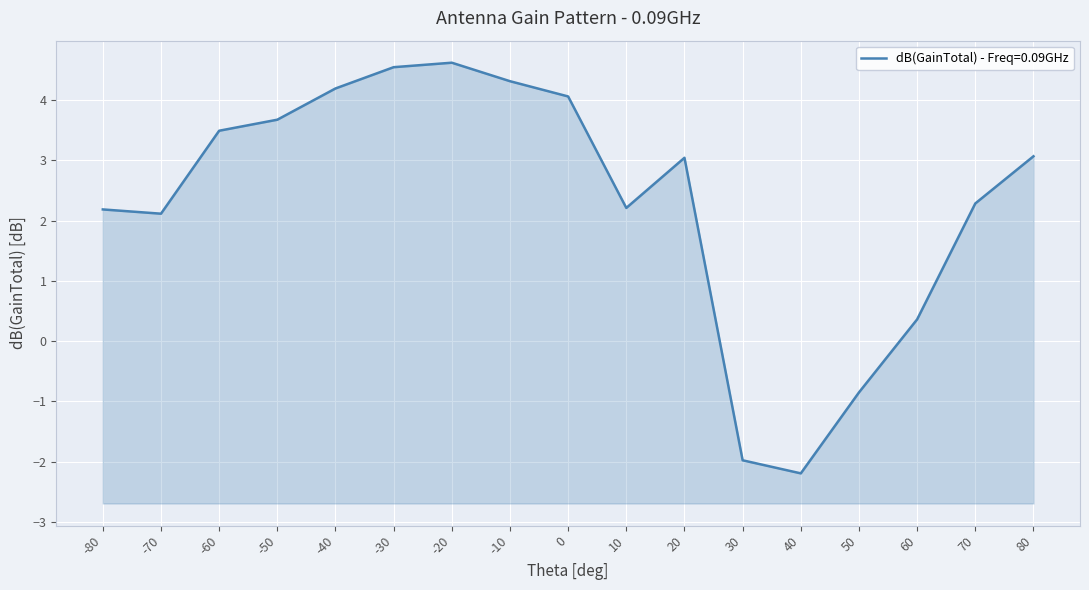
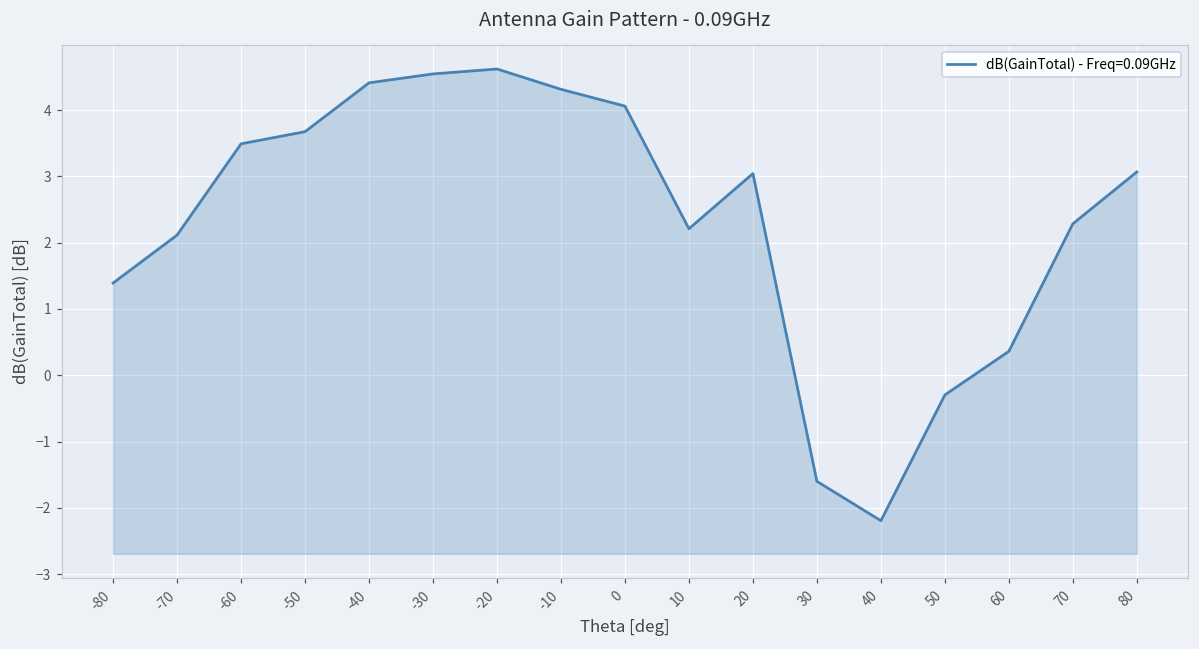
-80: 2.2 -> 1.4
-40: 4.2 -> 4.4
30: -2.0 -> -1.6
50: -0.9 -> -0.3
